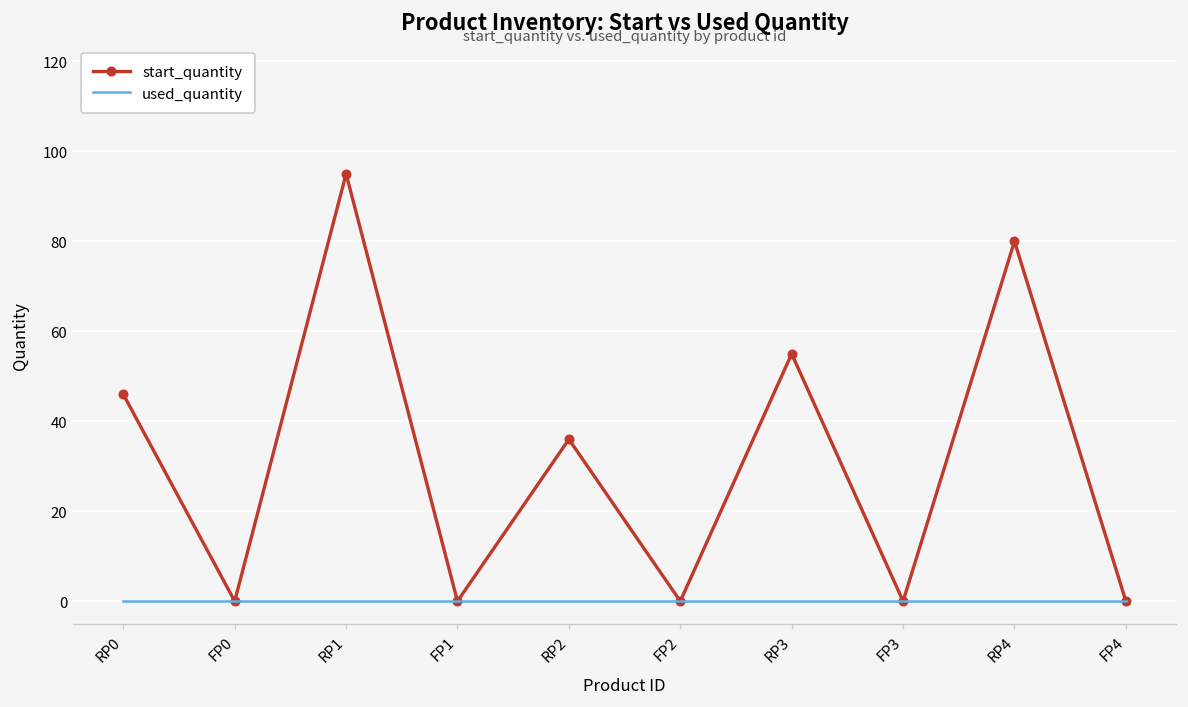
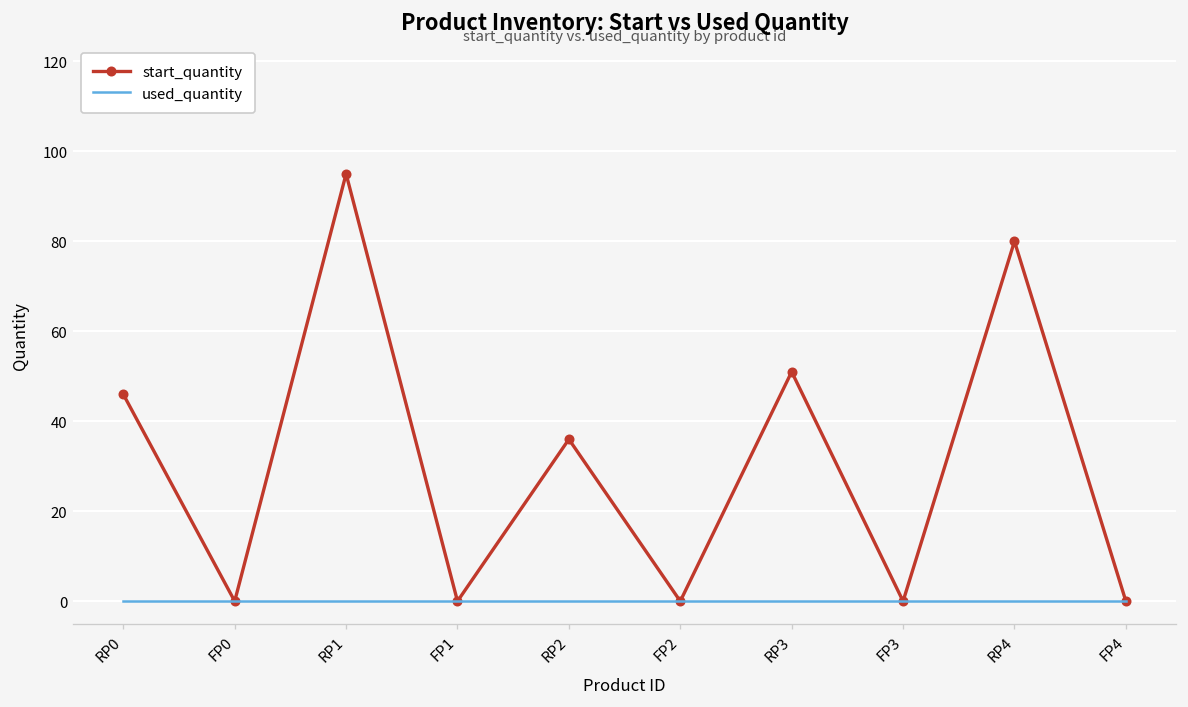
start_quantity, RP3: 55 -> 51
